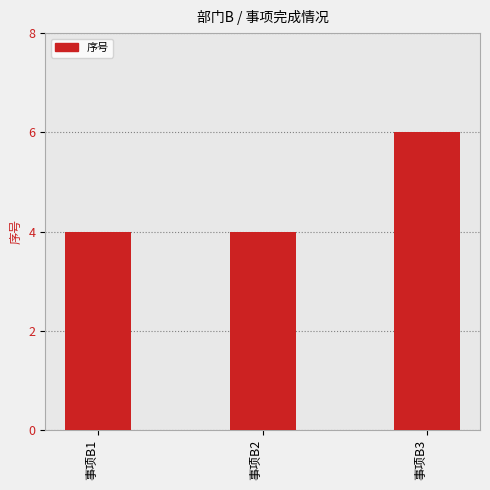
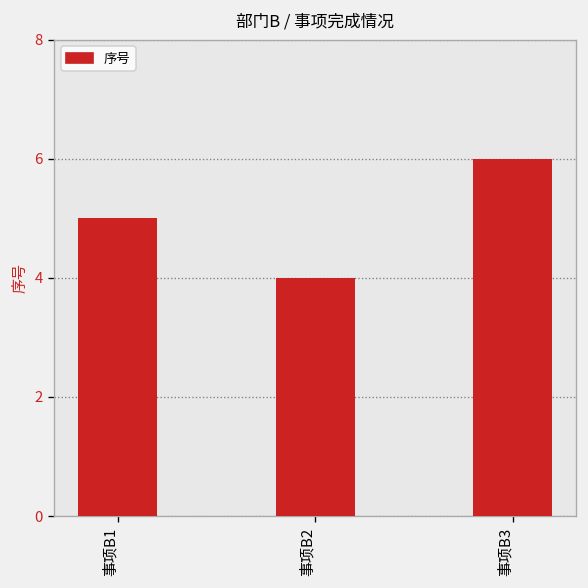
事项B1: 4 -> 5
